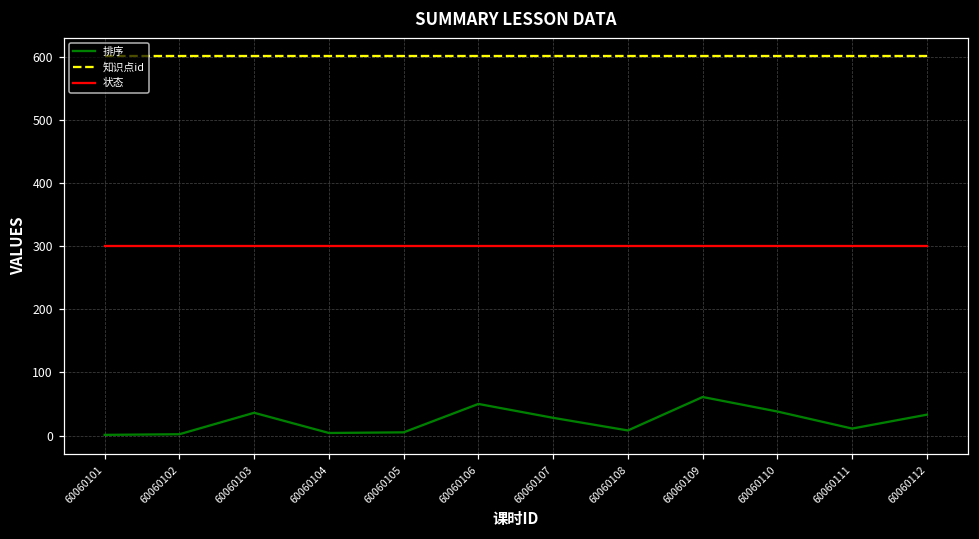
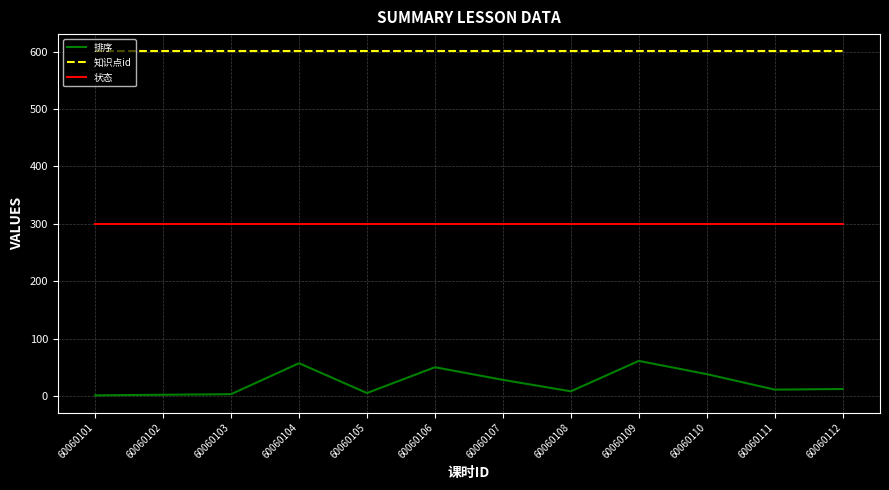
排序, 60060103: 40 -> 0
排序, 60060104: 0 -> 60
排序, 60060112: 30 -> 10
